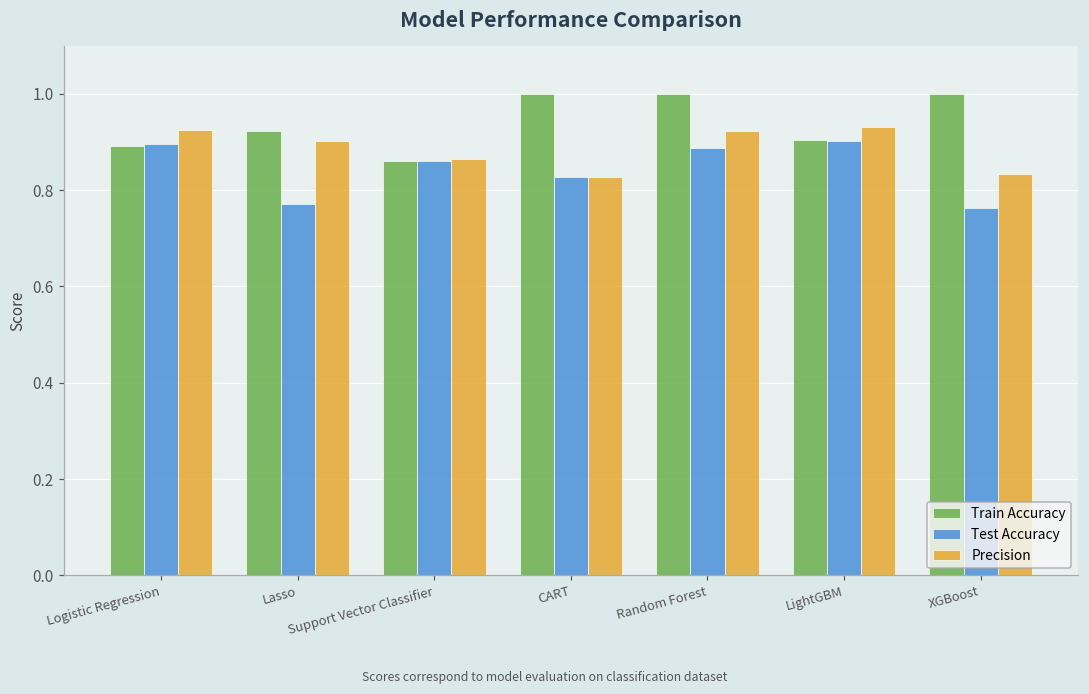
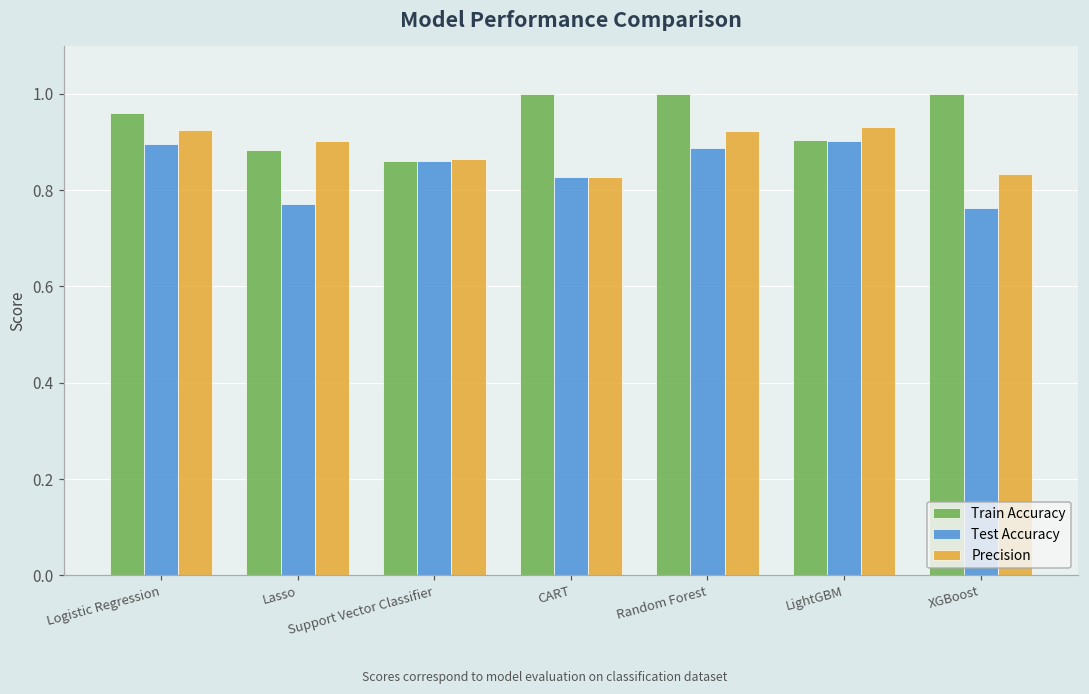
Train Accuracy, Logistic Regression: 0.89 -> 0.96
Train Accuracy, Lasso: 0.92 -> 0.88
